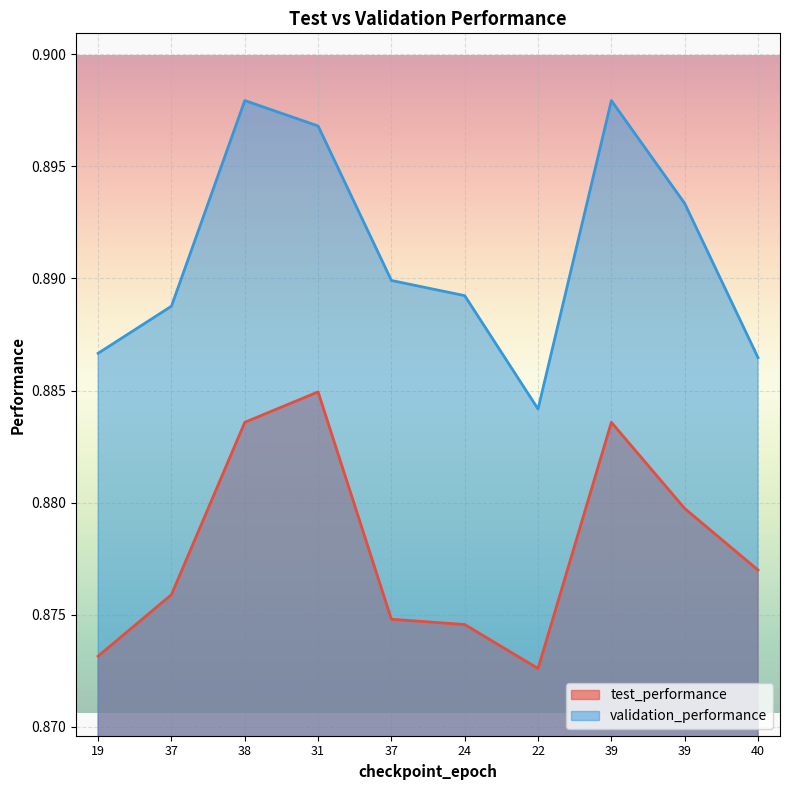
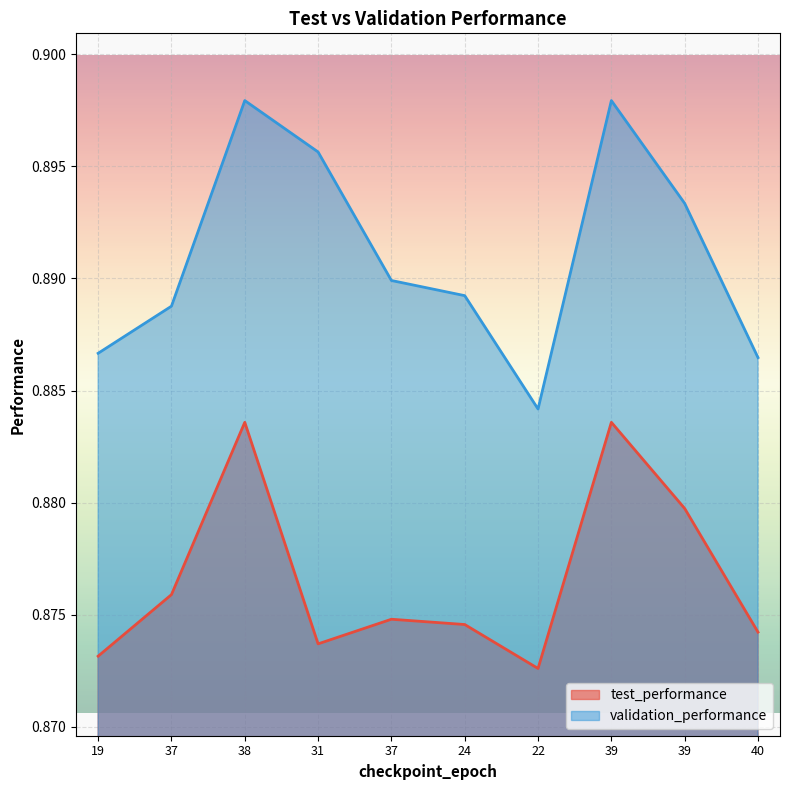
test_performance, 31: 0.8849 -> 0.8737
validation_performance, 31: 0.8968 -> 0.8956
test_performance, 40: 0.8770 -> 0.8742
